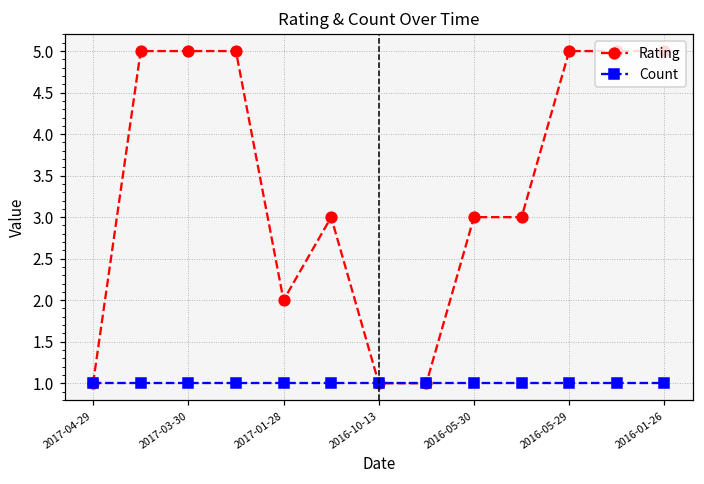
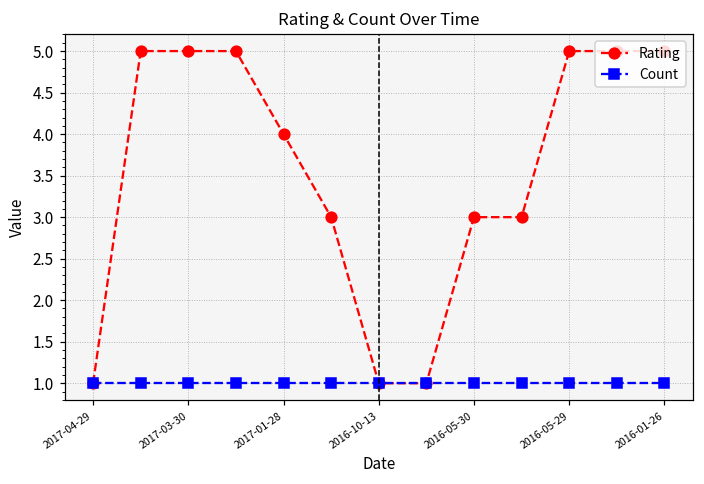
Rating, 2017-01-28: 2 -> 4
